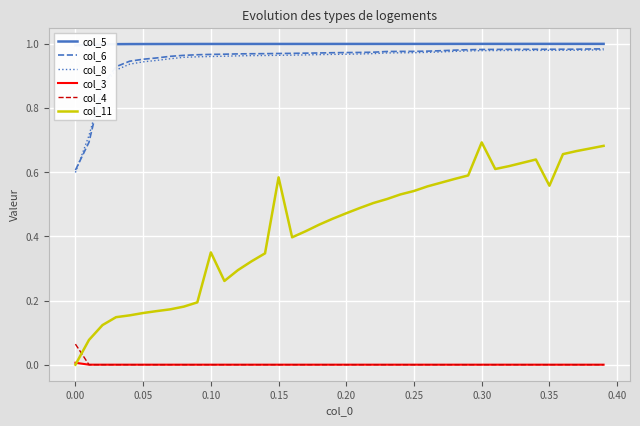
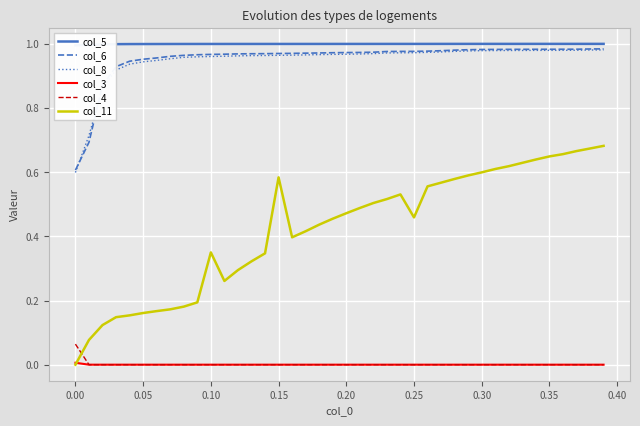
col_11, 0.25: 0.54 -> 0.46
col_11, 0.30: 0.69 -> 0.60
col_11, 0.35: 0.56 -> 0.65
